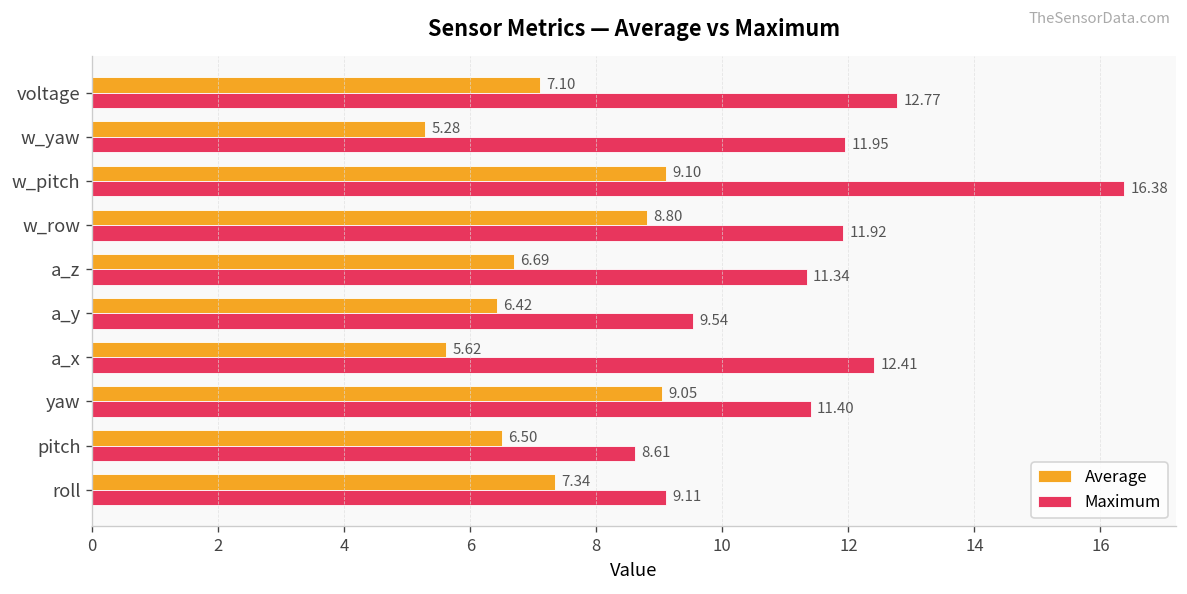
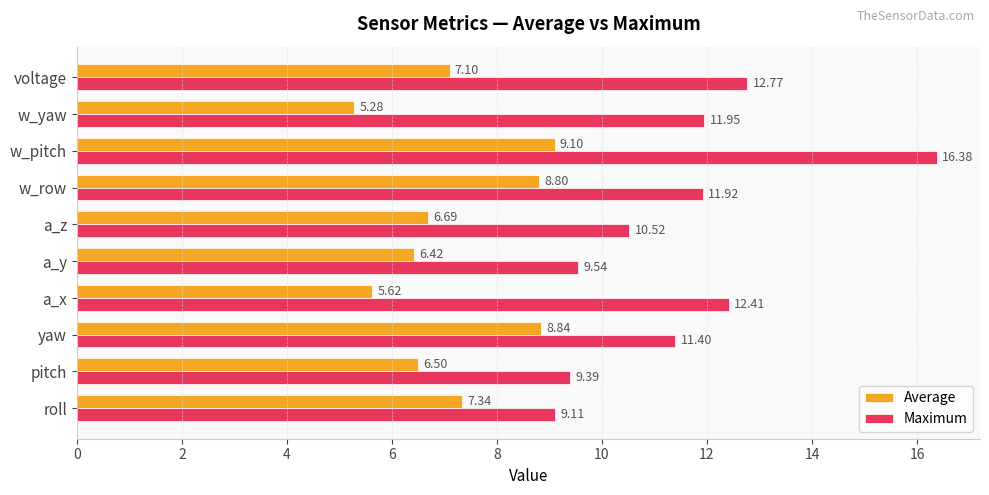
Maximum, a_z: 11.34 -> 10.52
Average, yaw: 9.05 -> 8.84
Maximum, pitch: 8.61 -> 9.39
